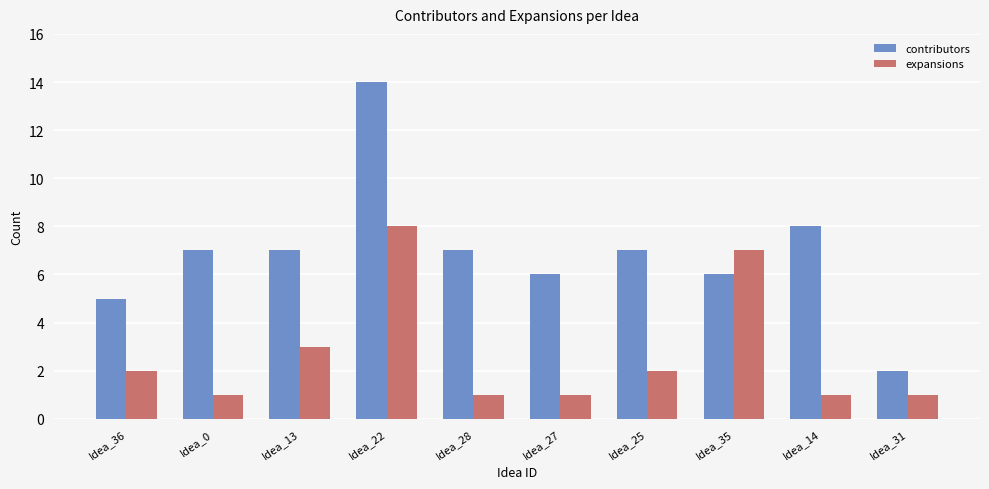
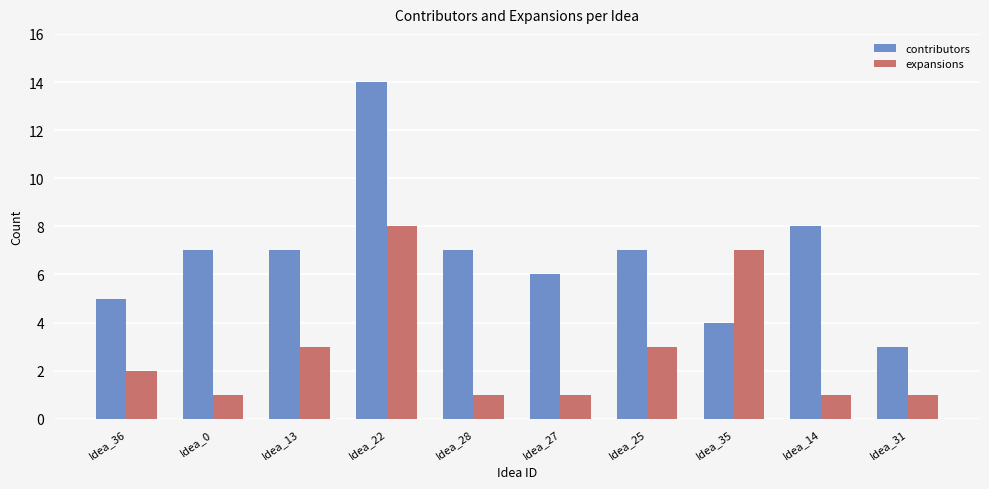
expansions, Idea_25: 2 -> 3
contributors, Idea_35: 6 -> 4
contributors, Idea_31: 2 -> 3
